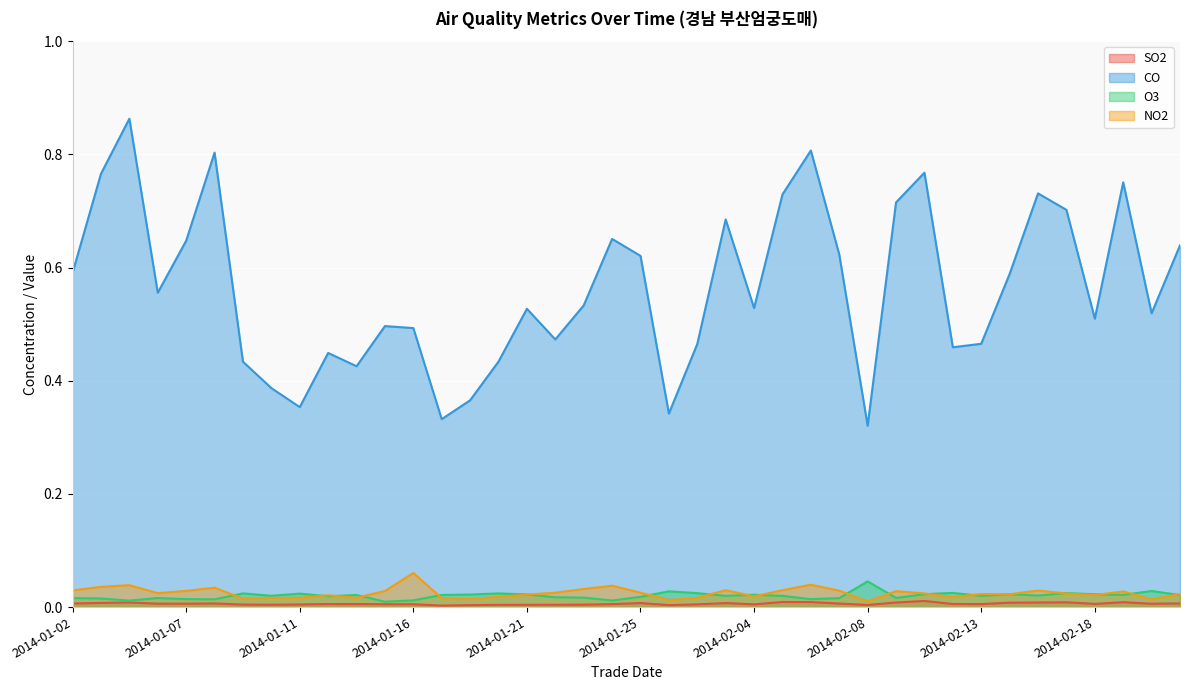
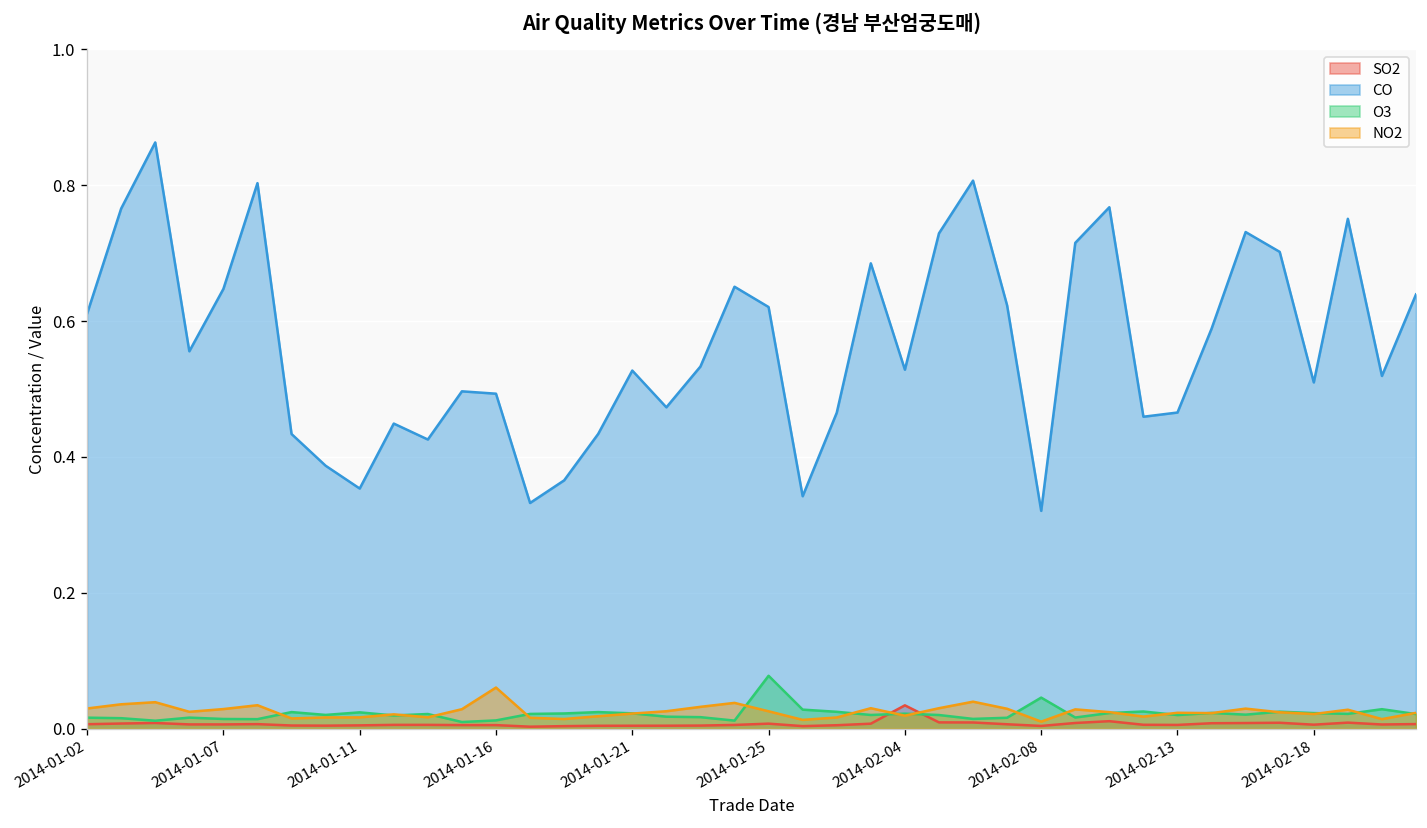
CO, 2014-01-02: 0.59 -> 0.61
O3, 2014-01-25: 0.02 -> 0.08
SO2, 2014-02-04: 0.00 -> 0.03
